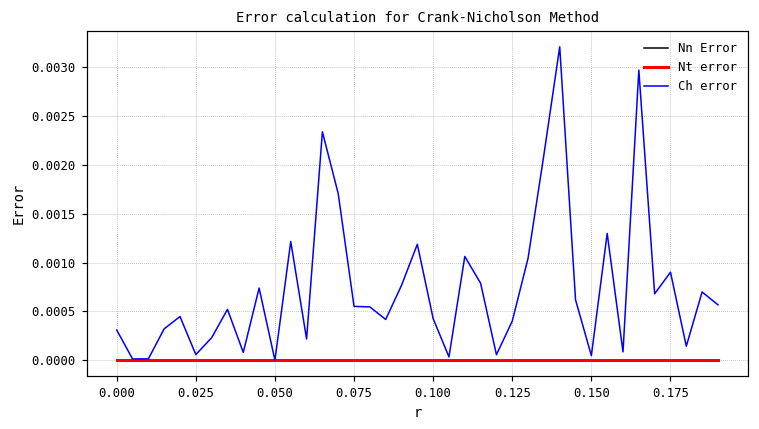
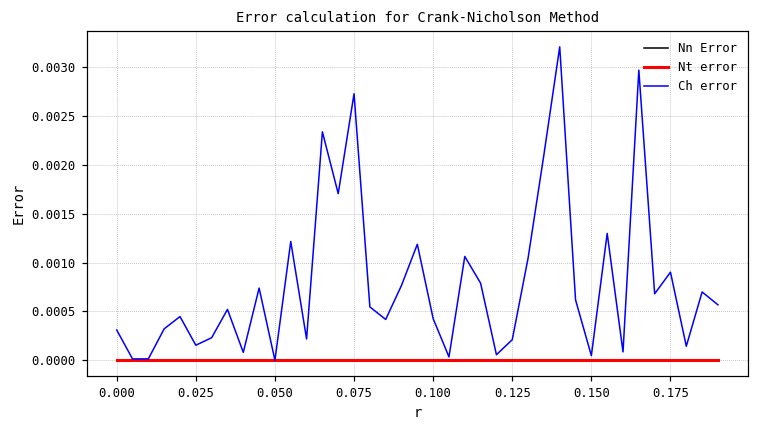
Ch error, 0.025: 0.0001 -> 0.0002
Ch error, 0.075: 0.0006 -> 0.0027
Ch error, 0.125: 0.0004 -> 0.0002
